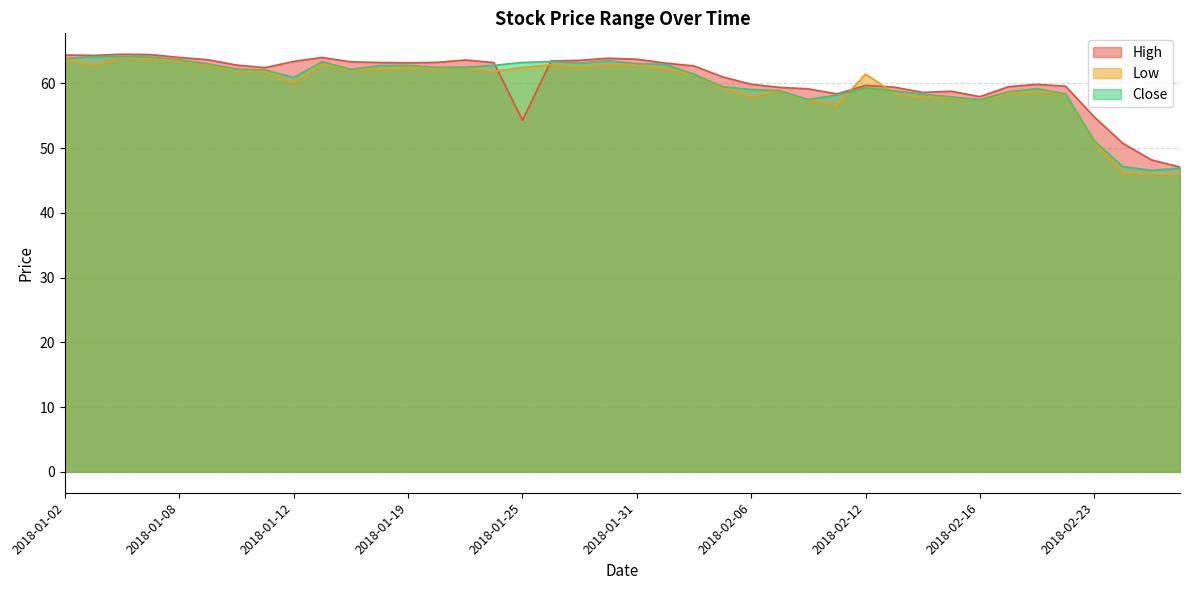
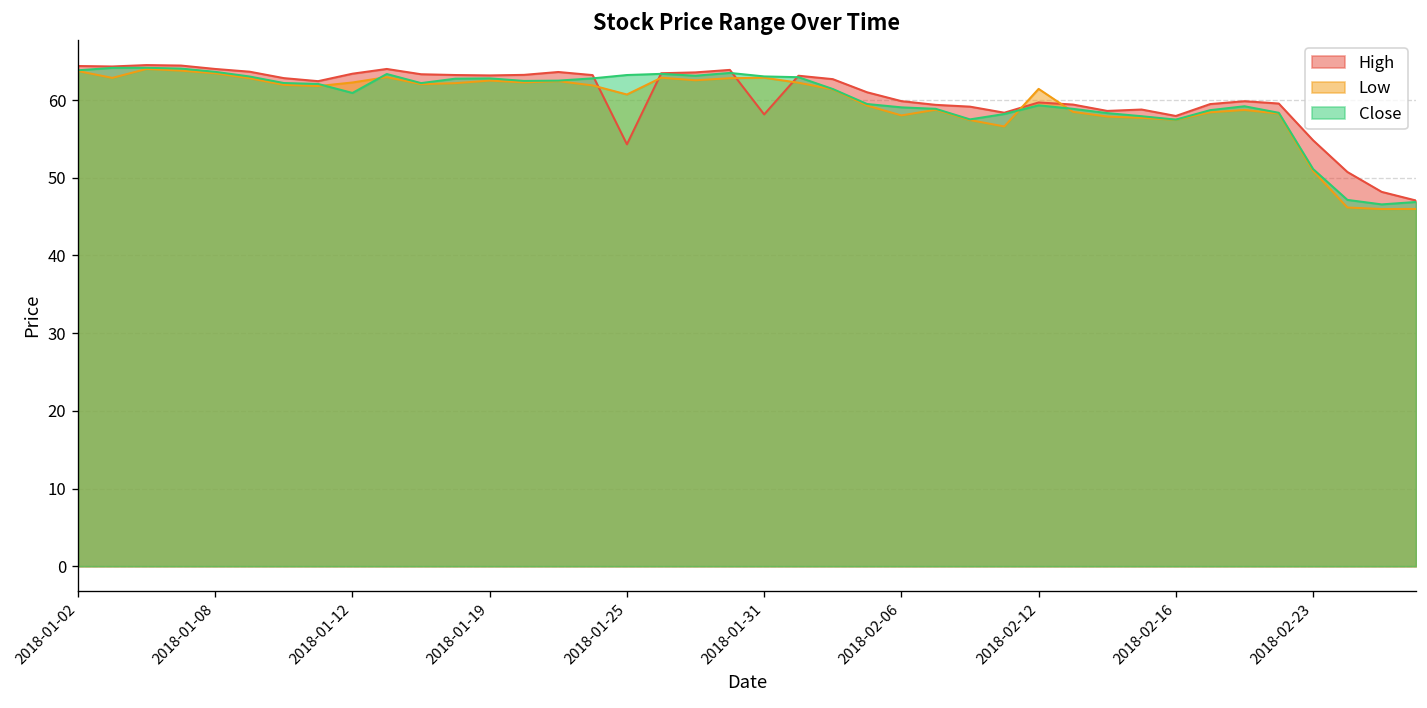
Low, 2018-01-12: 60 -> 62
Low, 2018-01-25: 62 -> 61
High, 2018-01-31: 64 -> 58
